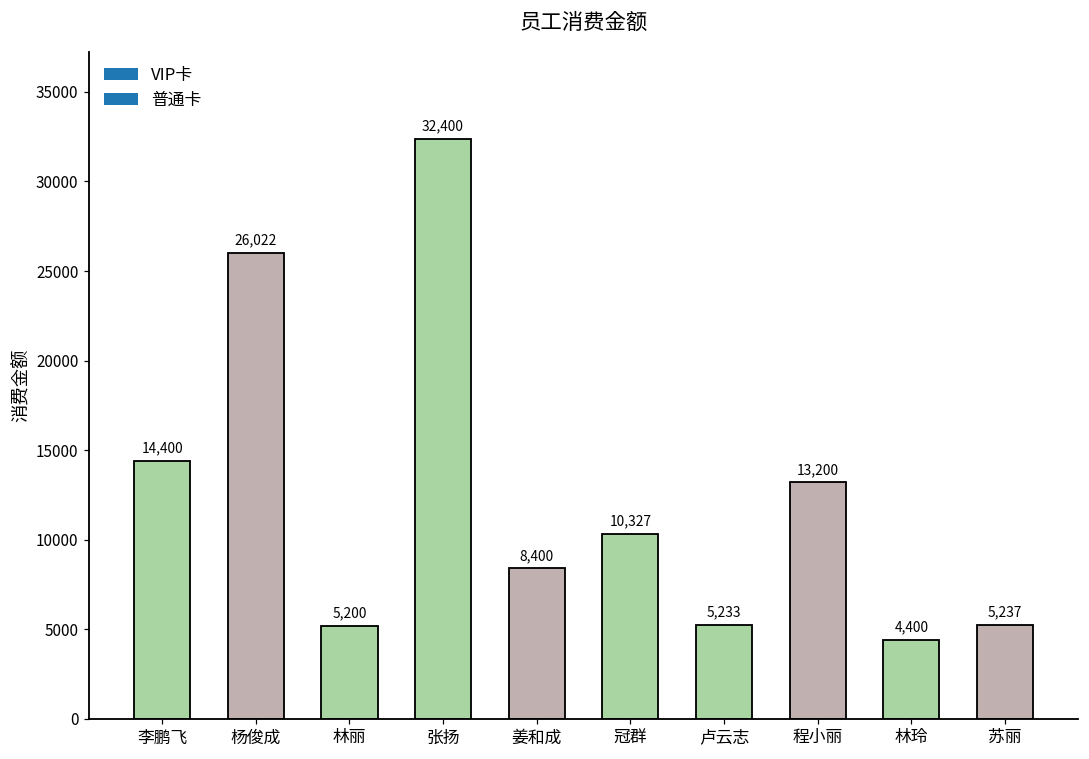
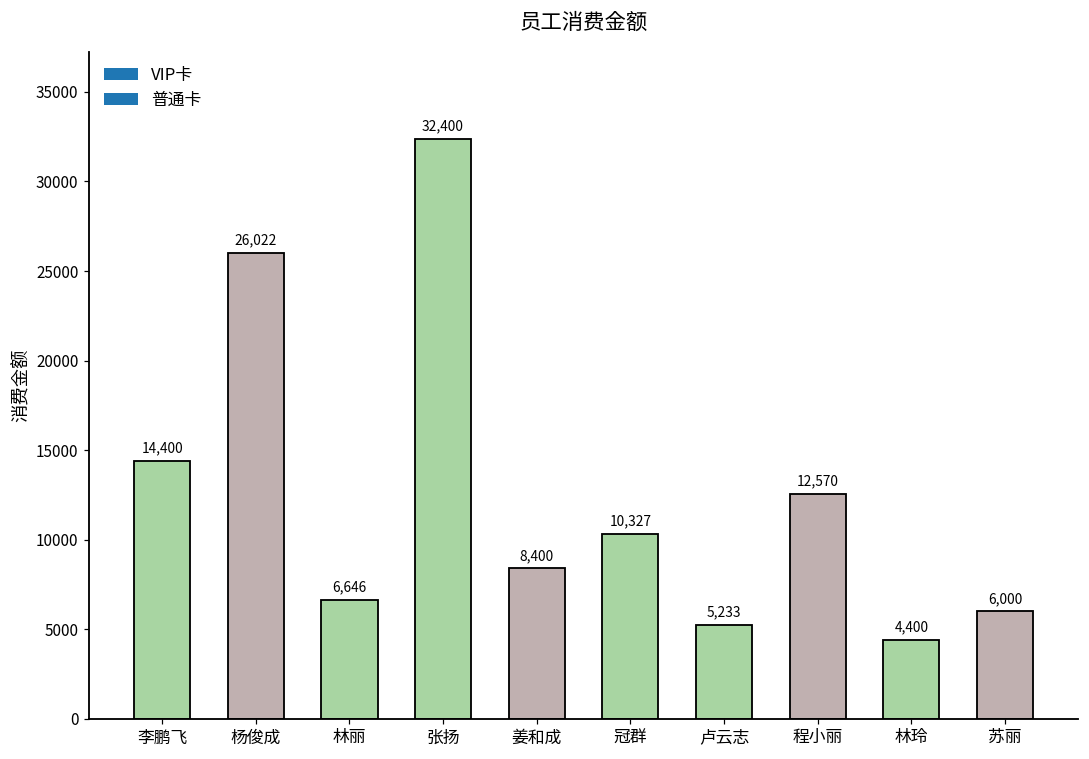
林丽: 5,200 -> 6,646
程小丽: 13,200 -> 12,570
苏丽: 5,237 -> 6,000
